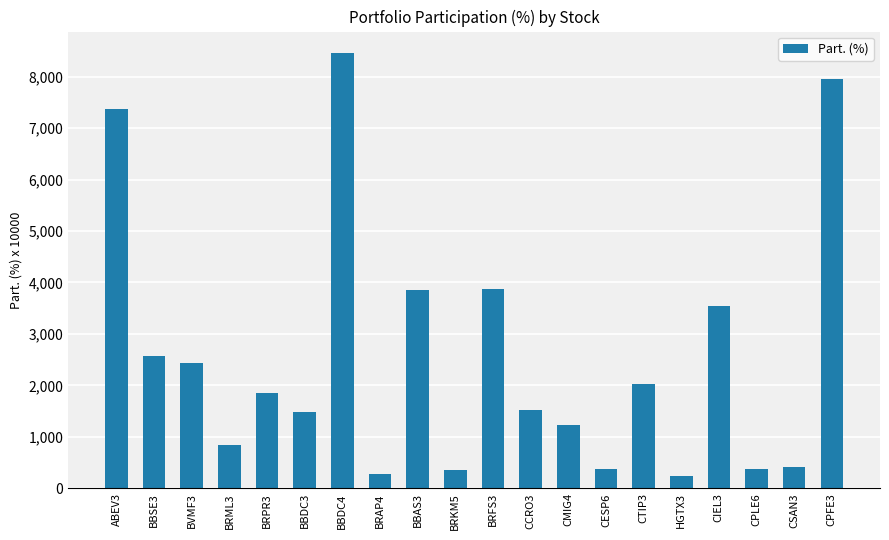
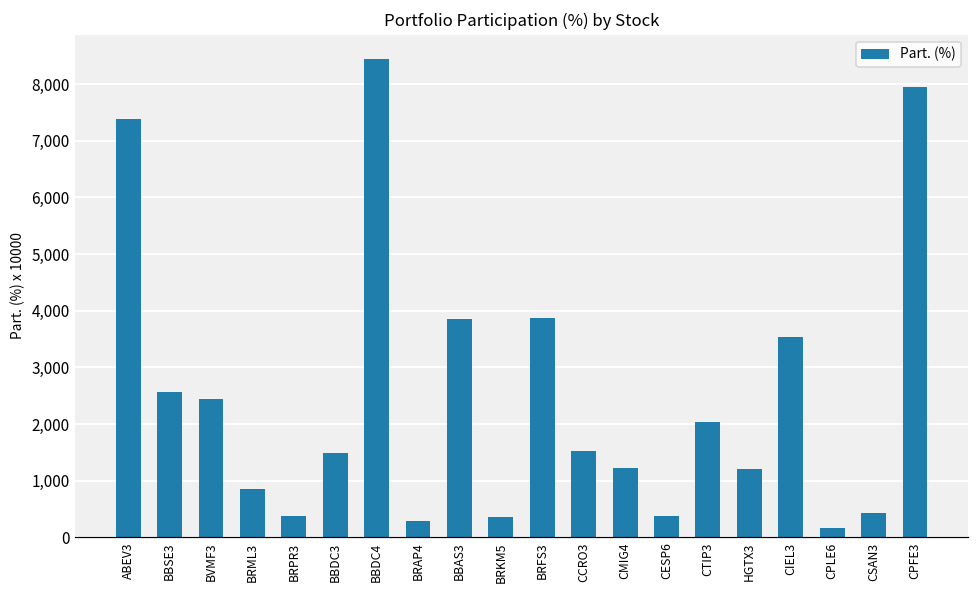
BRPR3: 1,800 -> 400
HGTX3: 200 -> 1,200
CPLE6: 400 -> 200
